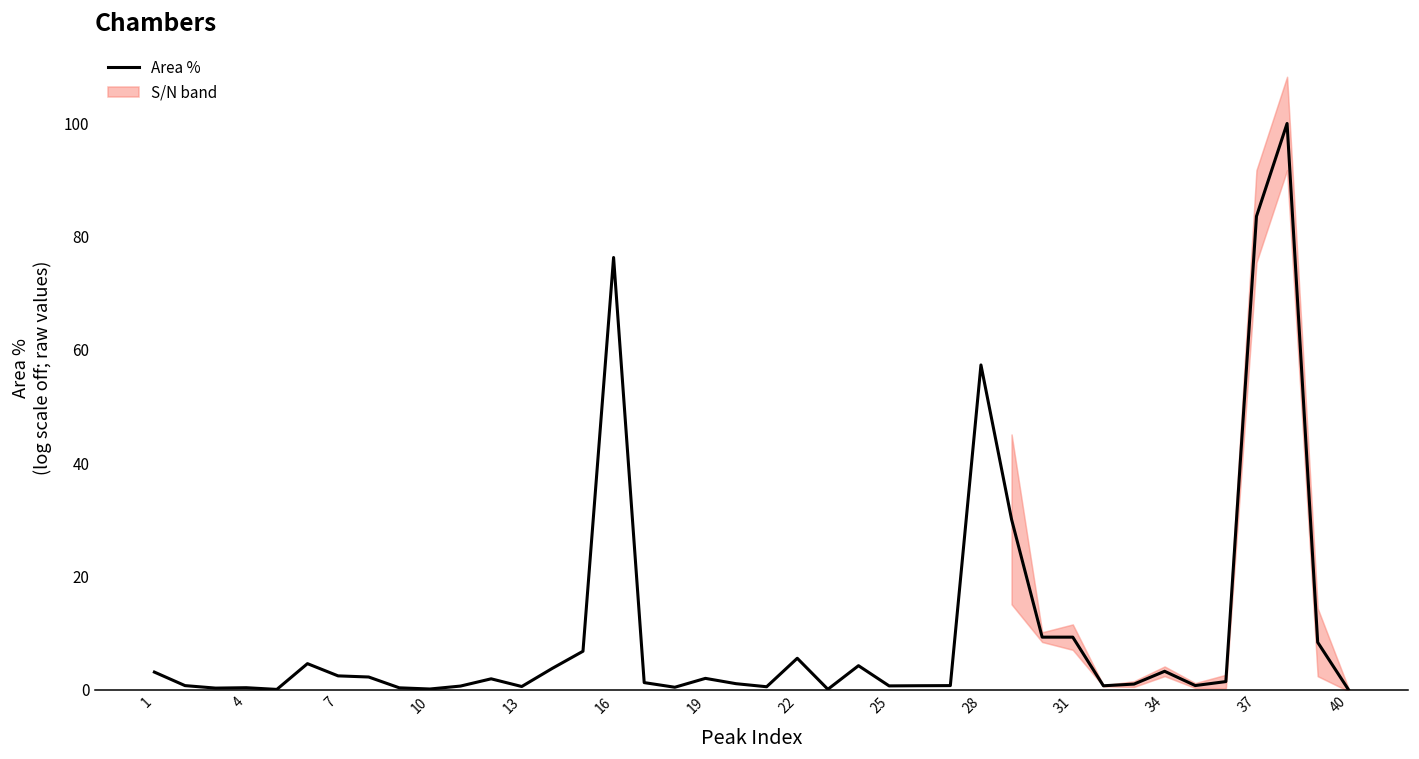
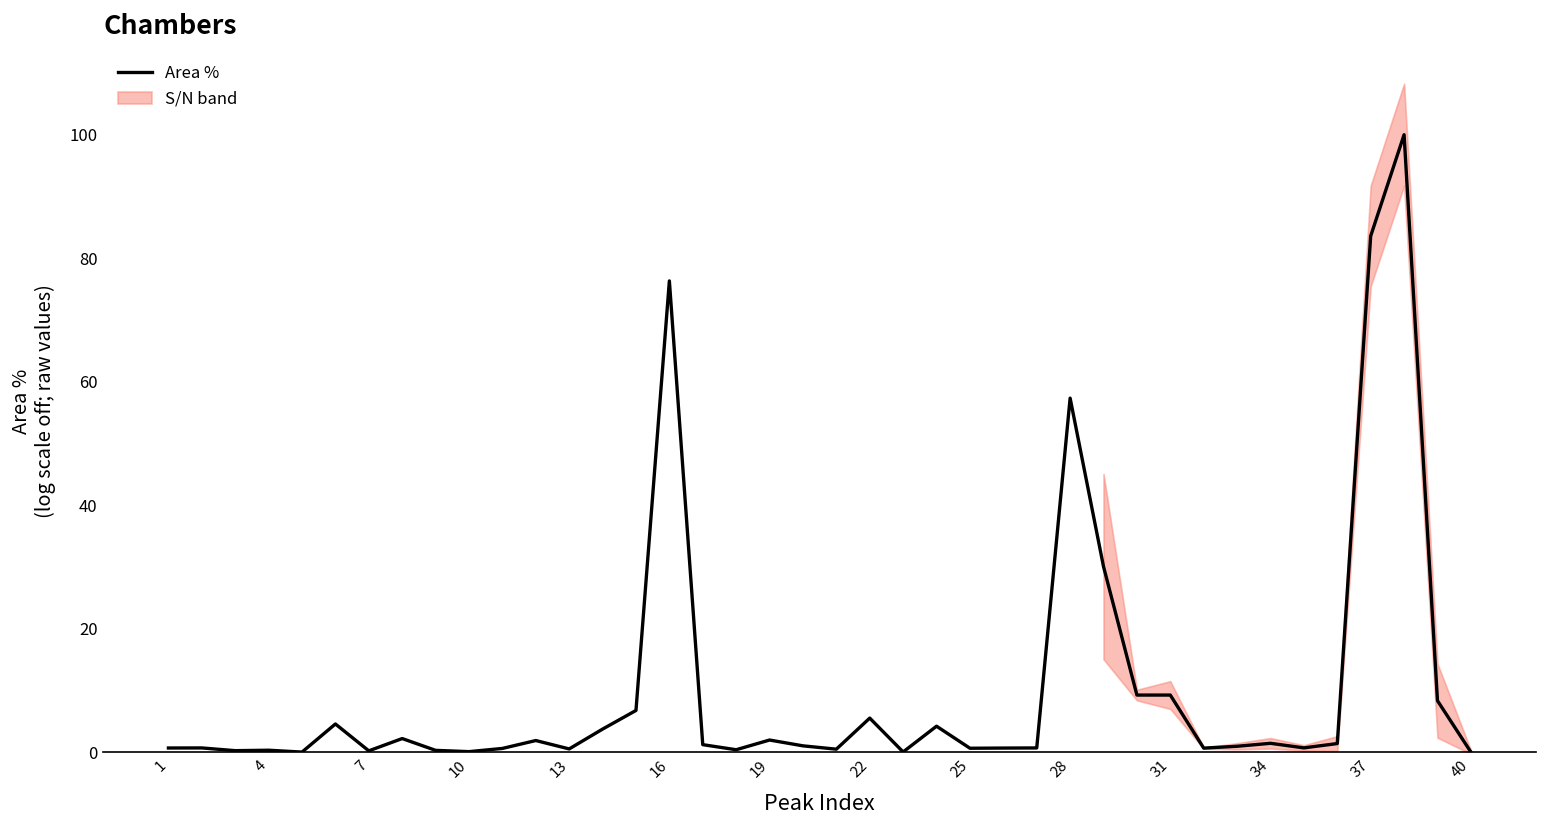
Area %, 1: 3 -> 1
Area %, 7: 2 -> 0
Area %, 34: 3 -> 1
